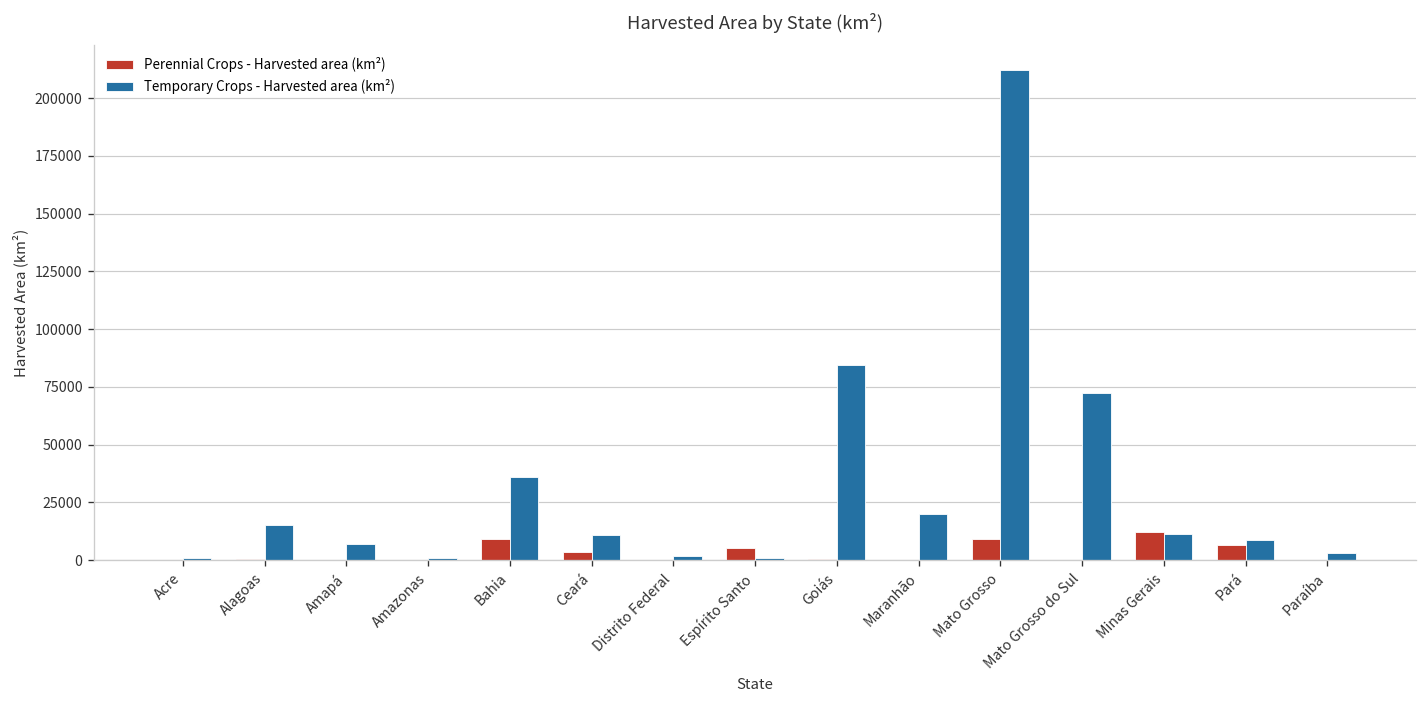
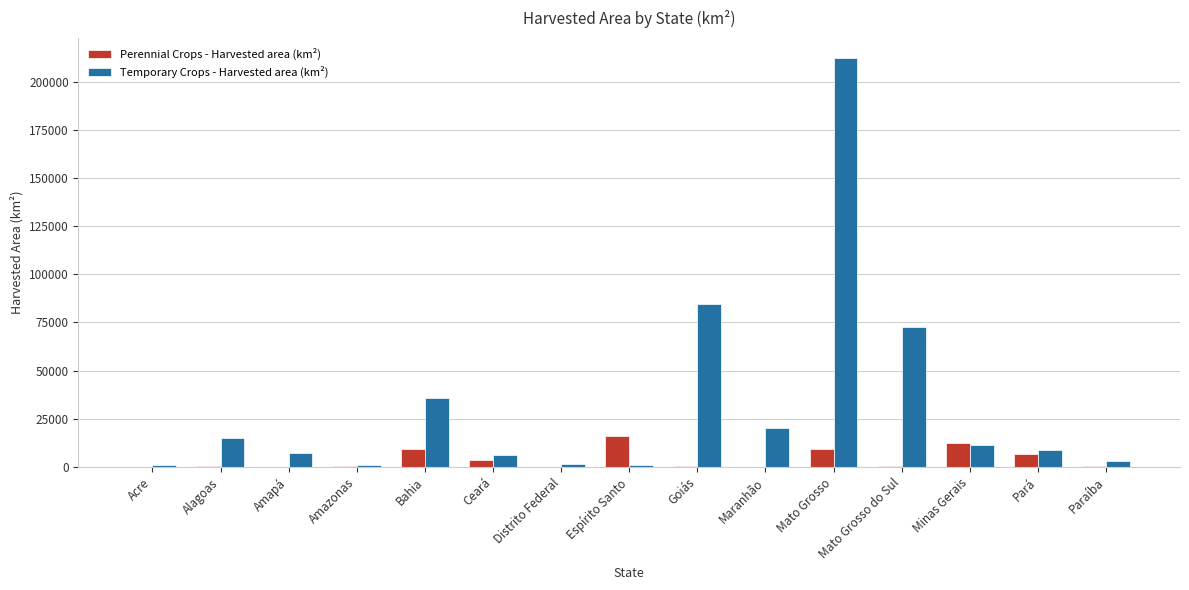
Temporary Crops - Harvested area (km²), Ceará: 11000 -> 6000
Perennial Crops - Harvested area (km²), Espírito Santo: 5000 -> 16000
